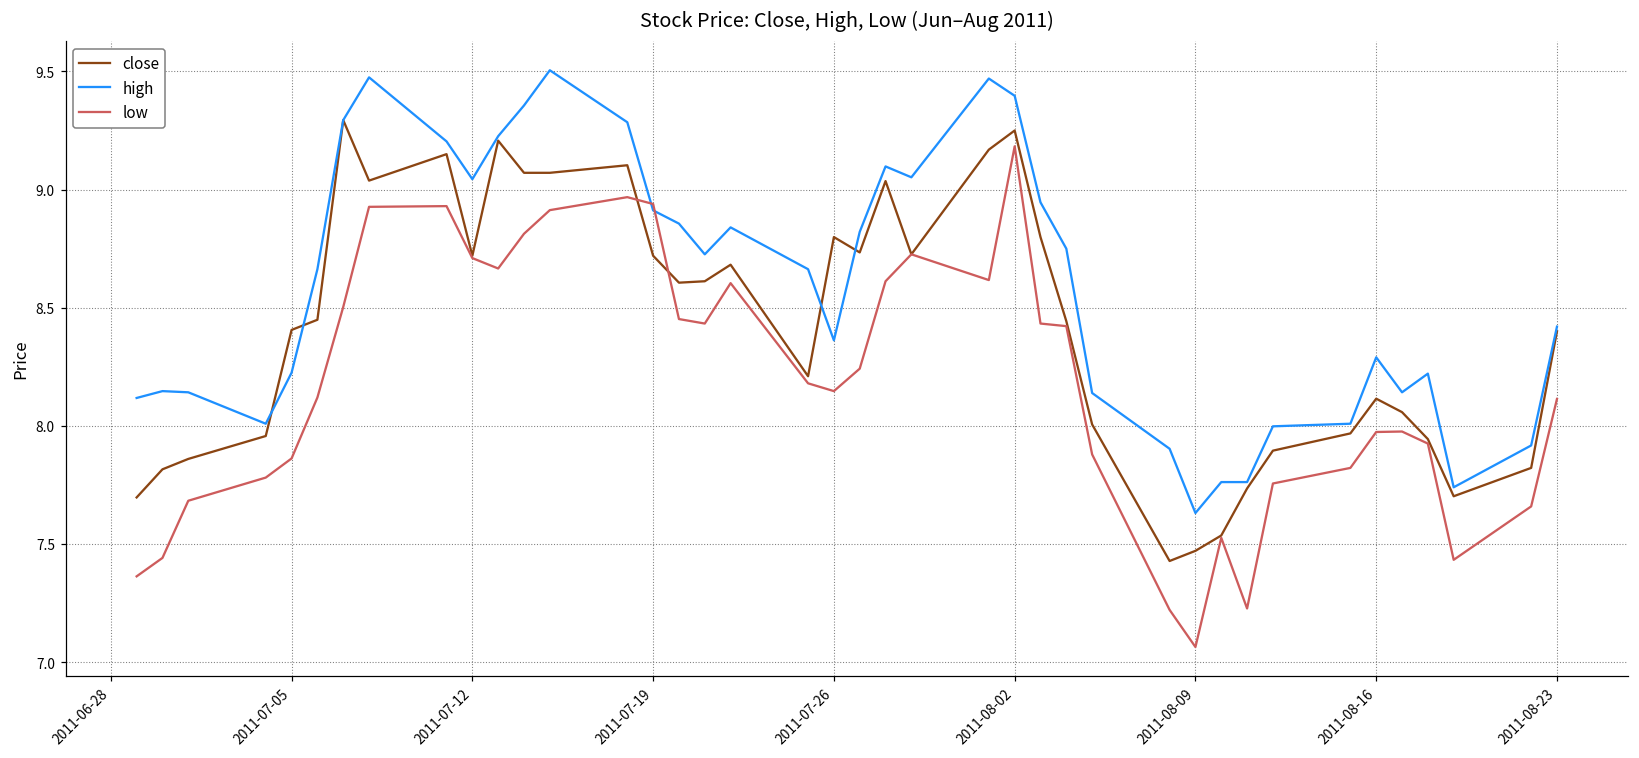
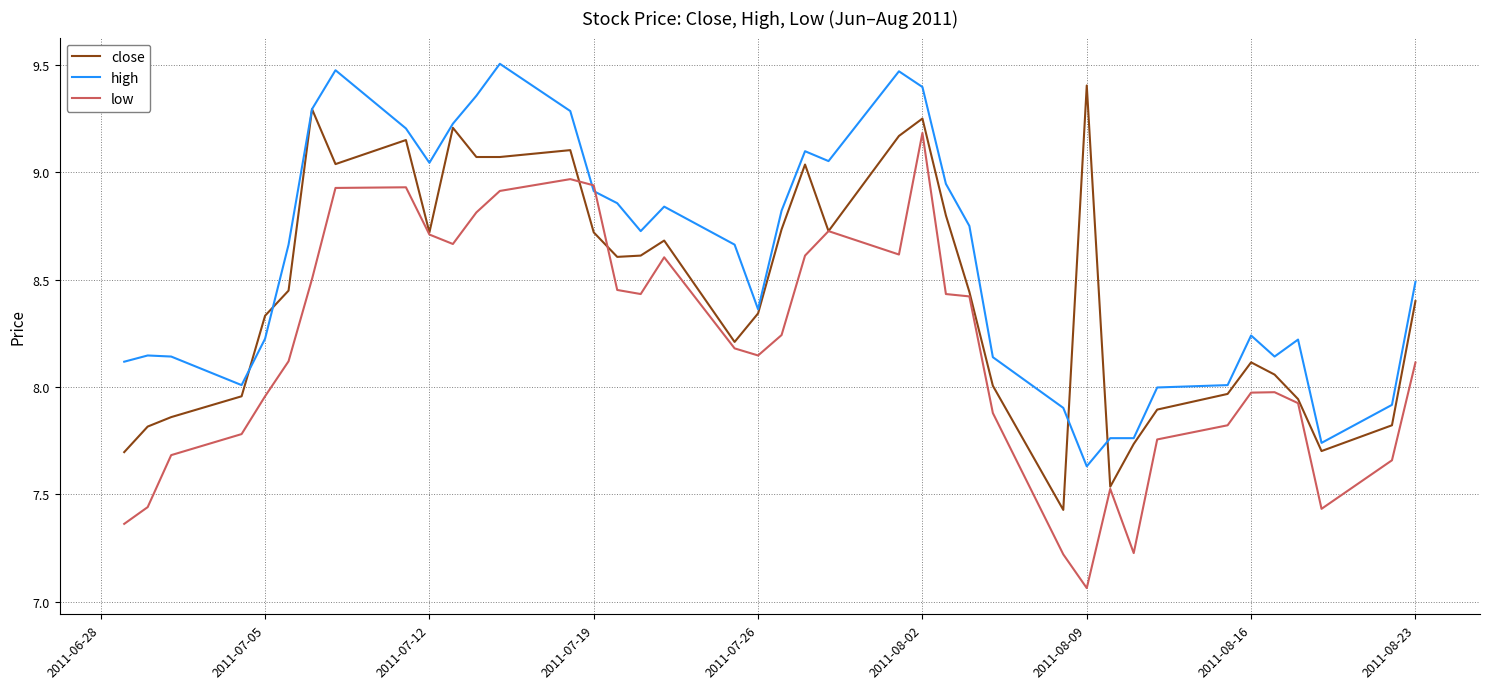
close, 2011-07-05: 8.41 -> 8.33
low, 2011-07-05: 7.86 -> 7.96
close, 2011-07-26: 8.80 -> 8.34
close, 2011-08-09: 7.47 -> 9.40
high, 2011-08-16: 8.29 -> 8.24
high, 2011-08-23: 8.42 -> 8.49
